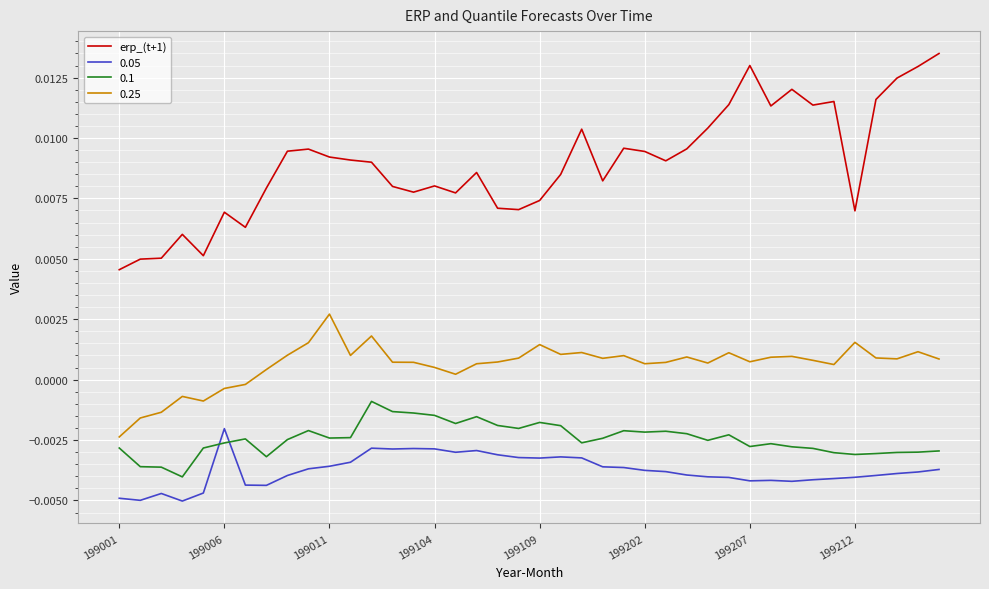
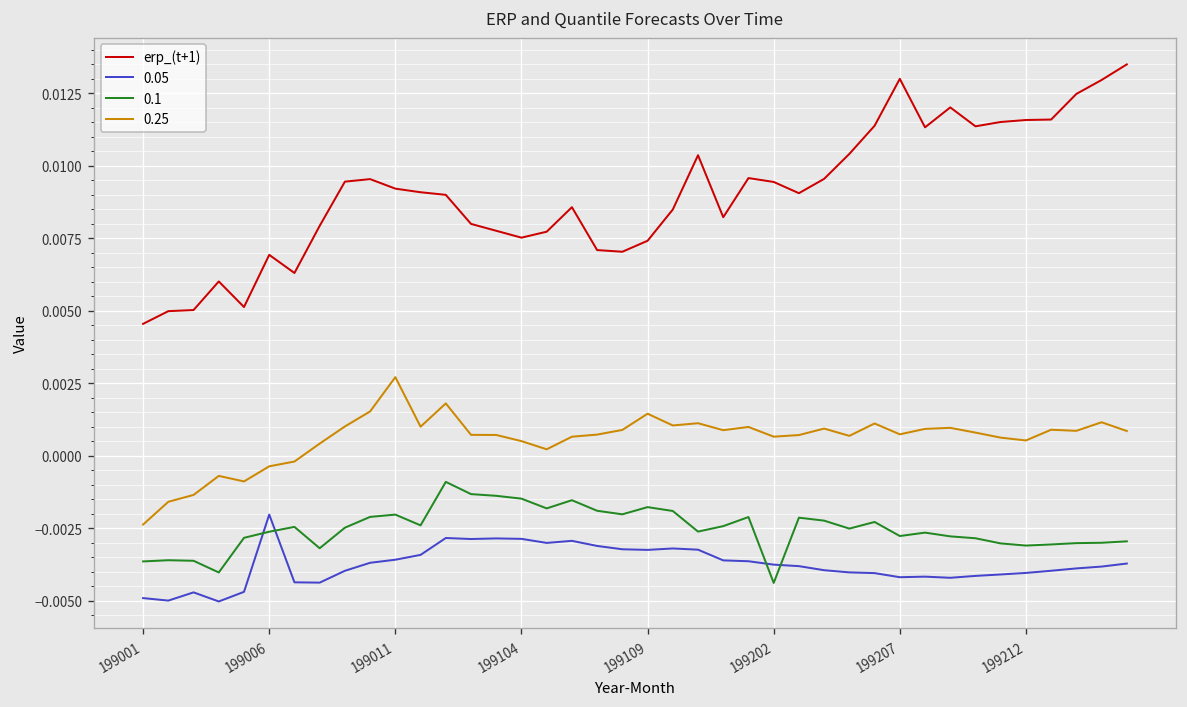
0.1, 199001: -0.0028 -> -0.0036
0.1, 199011: -0.0024 -> -0.0020
erp_(t+1), 199104: 0.0080 -> 0.0075
0.1, 199202: -0.0022 -> -0.0044
erp_(t+1), 199212: 0.0070 -> 0.0116
0.25, 199212: 0.0015 -> 0.0005
